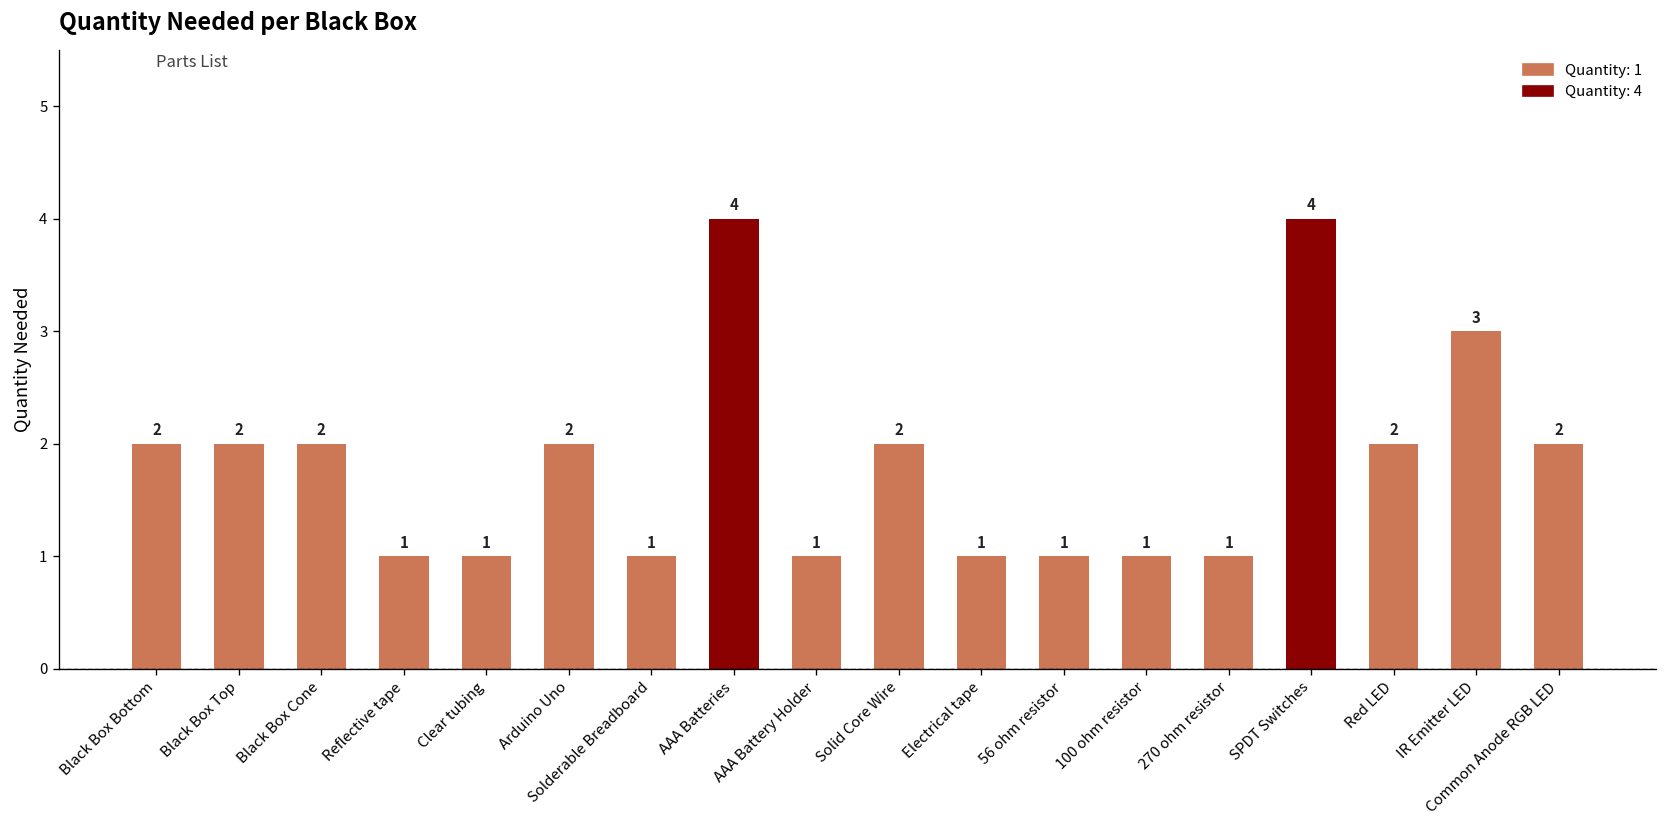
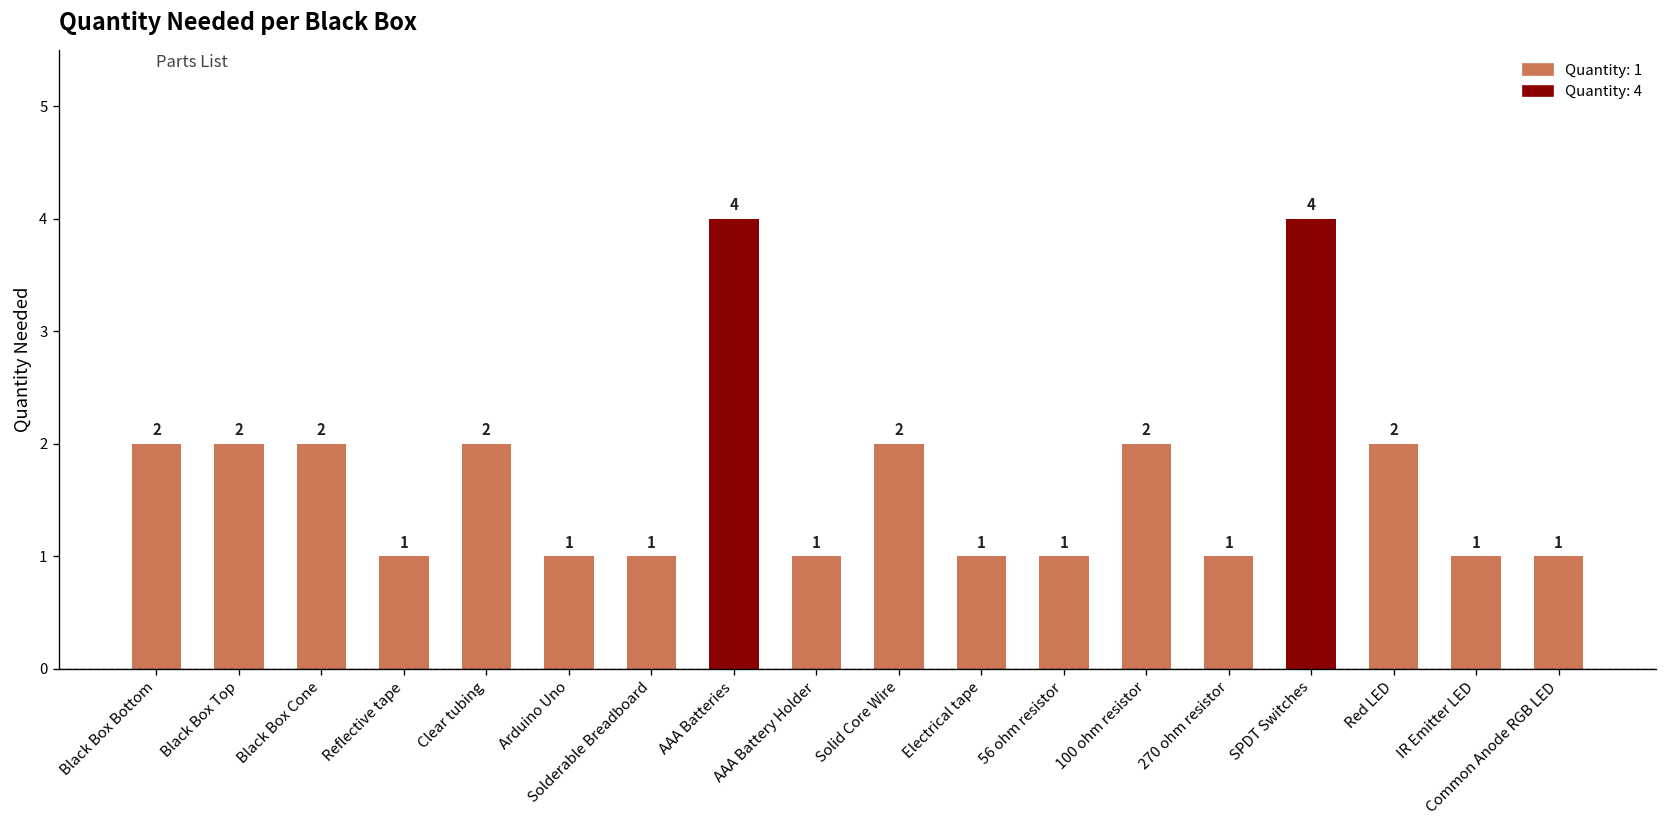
Clear tubing: 1 -> 2
Arduino Uno: 2 -> 1
100 ohm resistor: 1 -> 2
IR Emitter LED: 3 -> 1
Common Anode RGB LED: 2 -> 1
